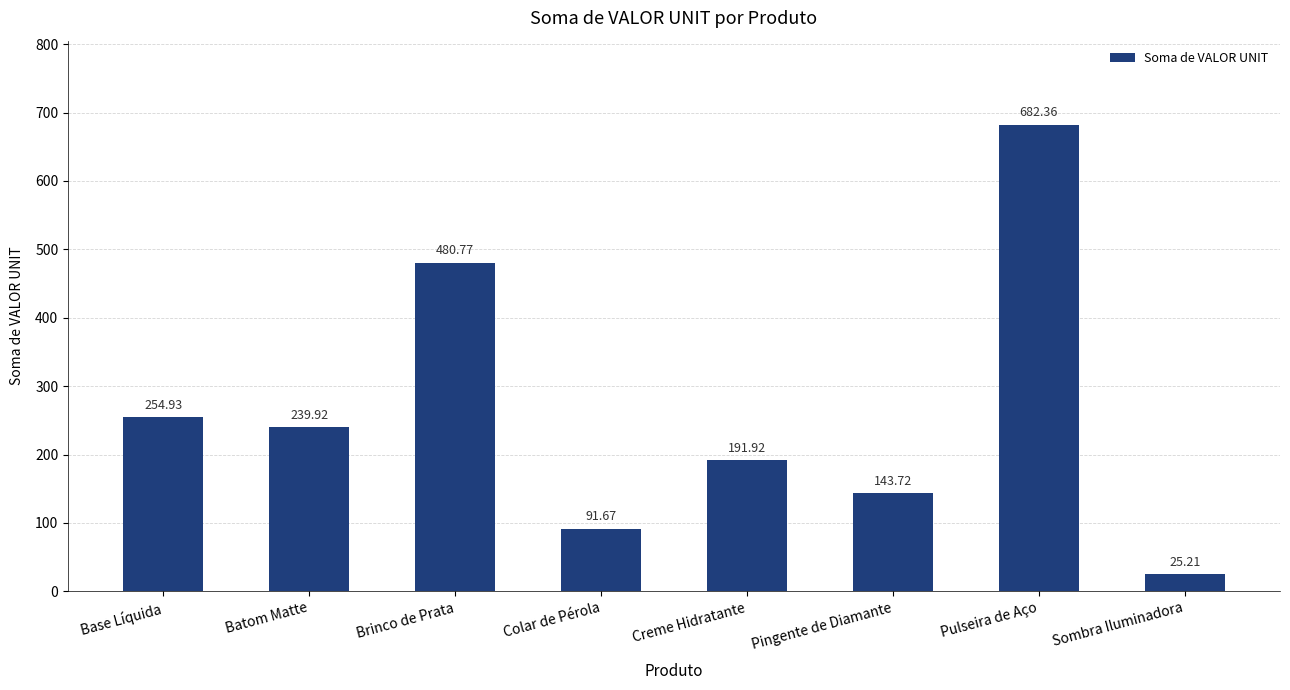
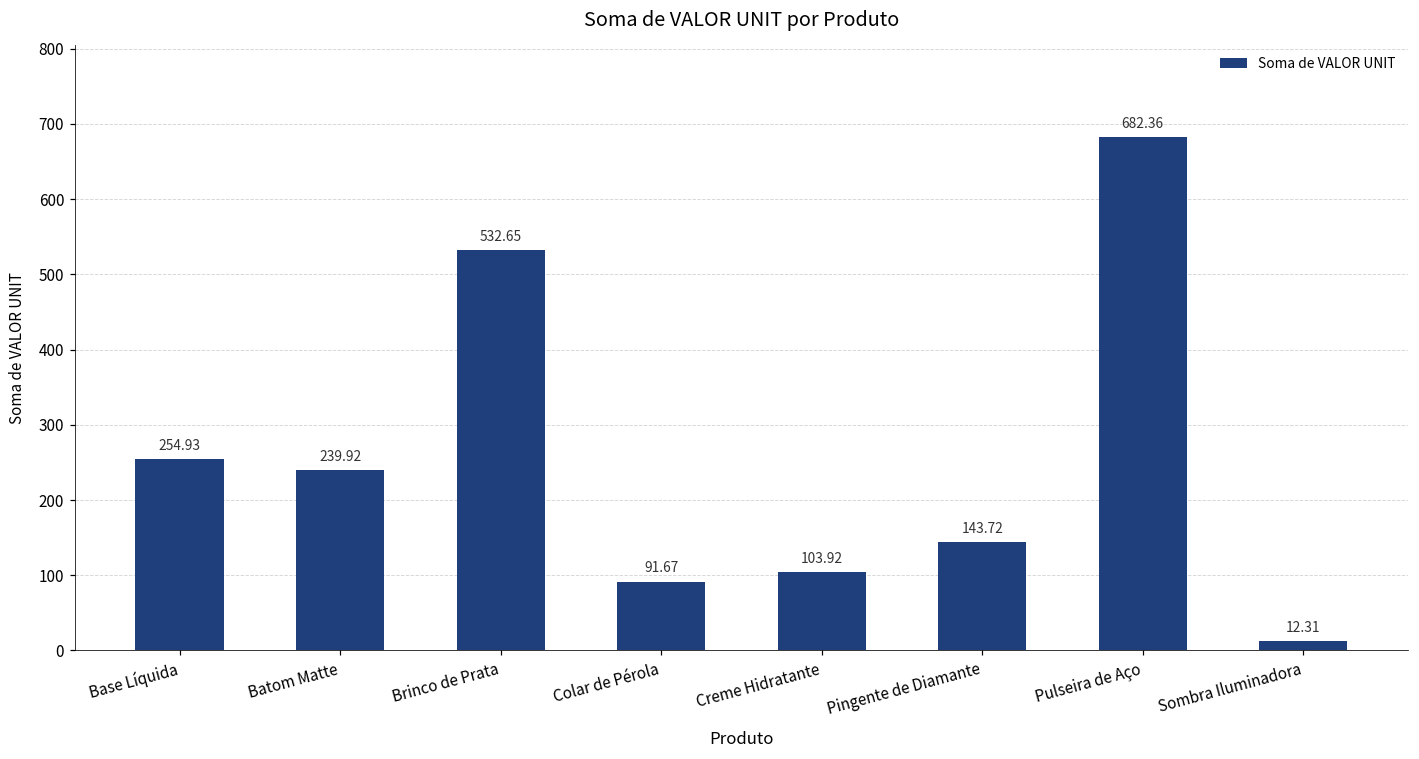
Brinco de Prata: 480.77 -> 532.65
Creme Hidratante: 191.92 -> 103.92
Sombra Iluminadora: 25.21 -> 12.31
